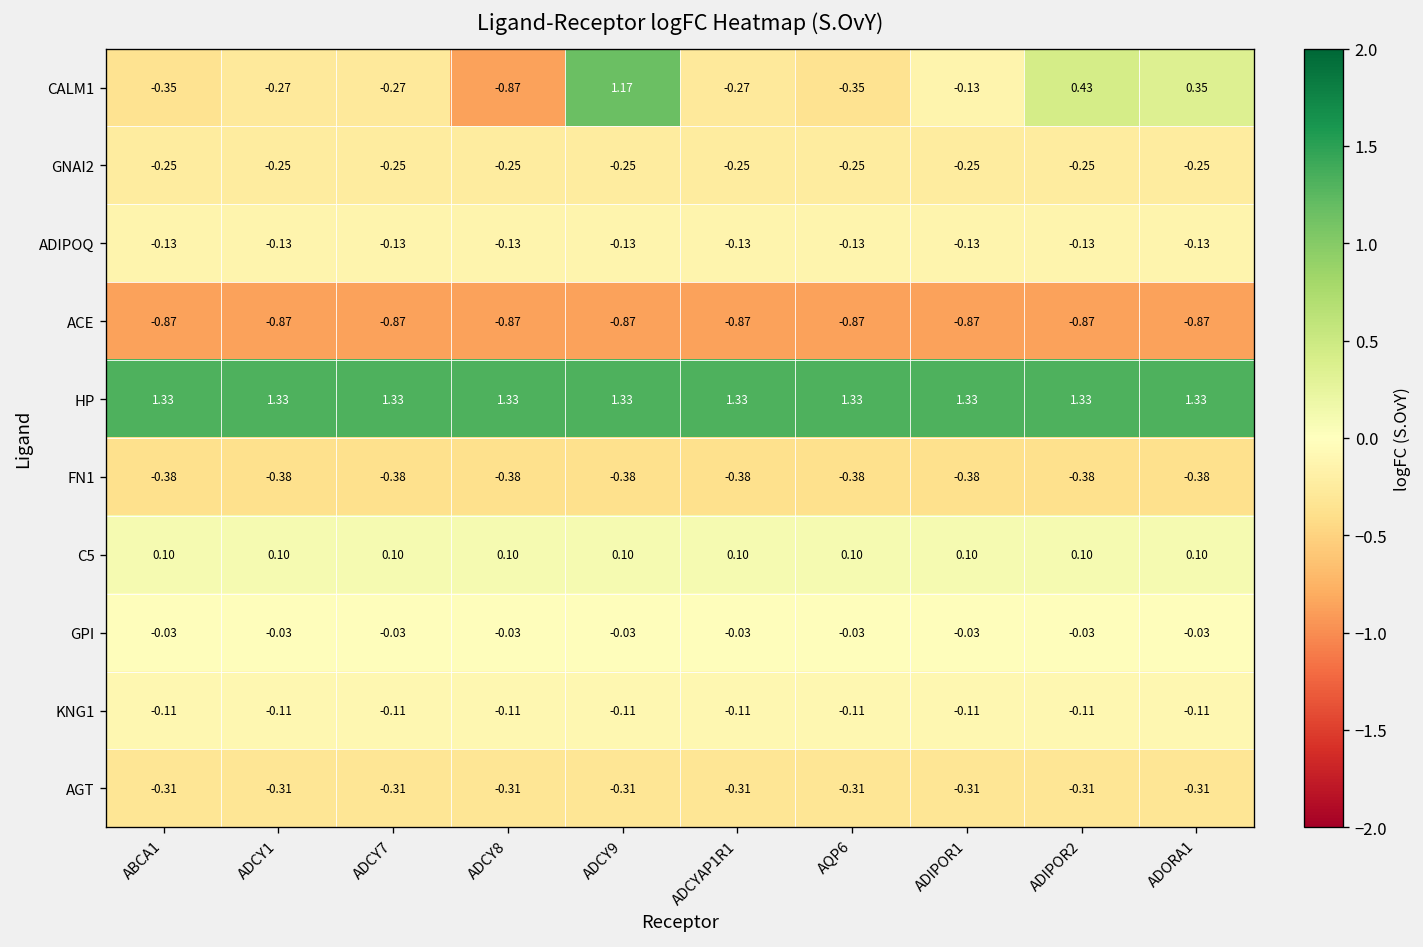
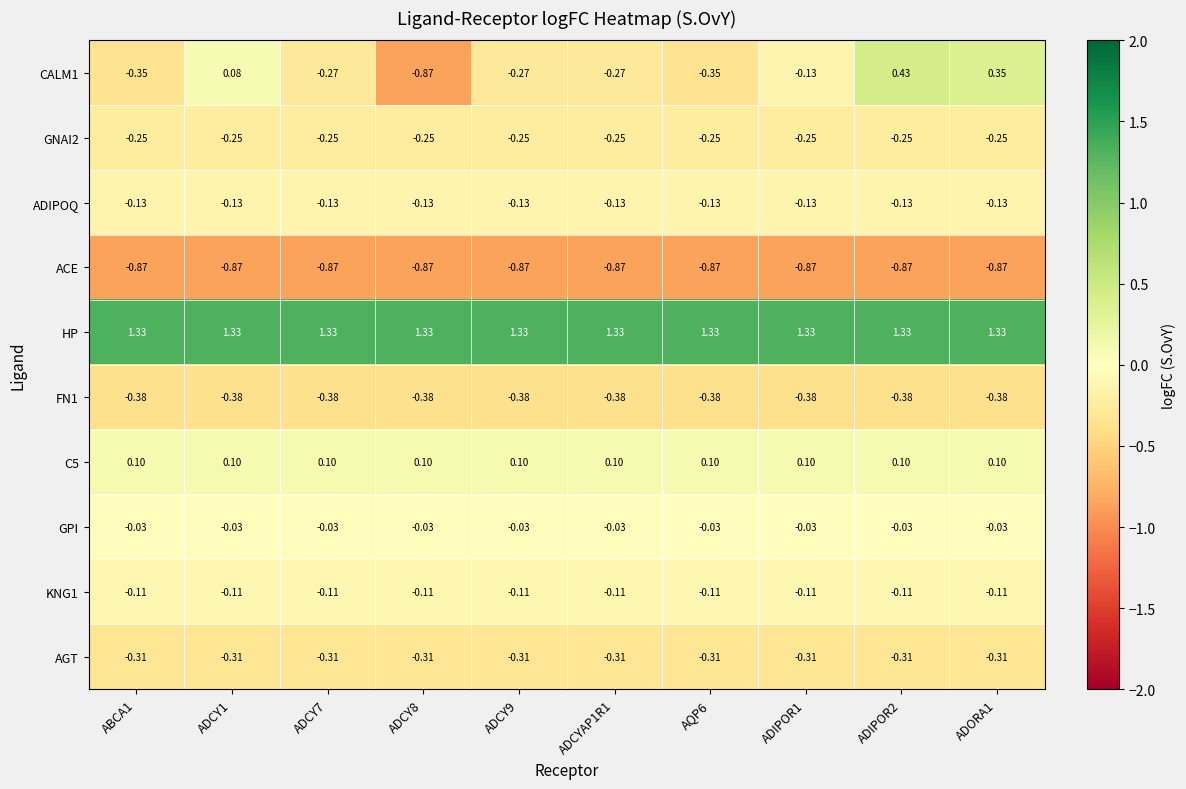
CALM1, ADCY1: -0.27 -> 0.08
CALM1, ADCY9: 1.17 -> -0.27
